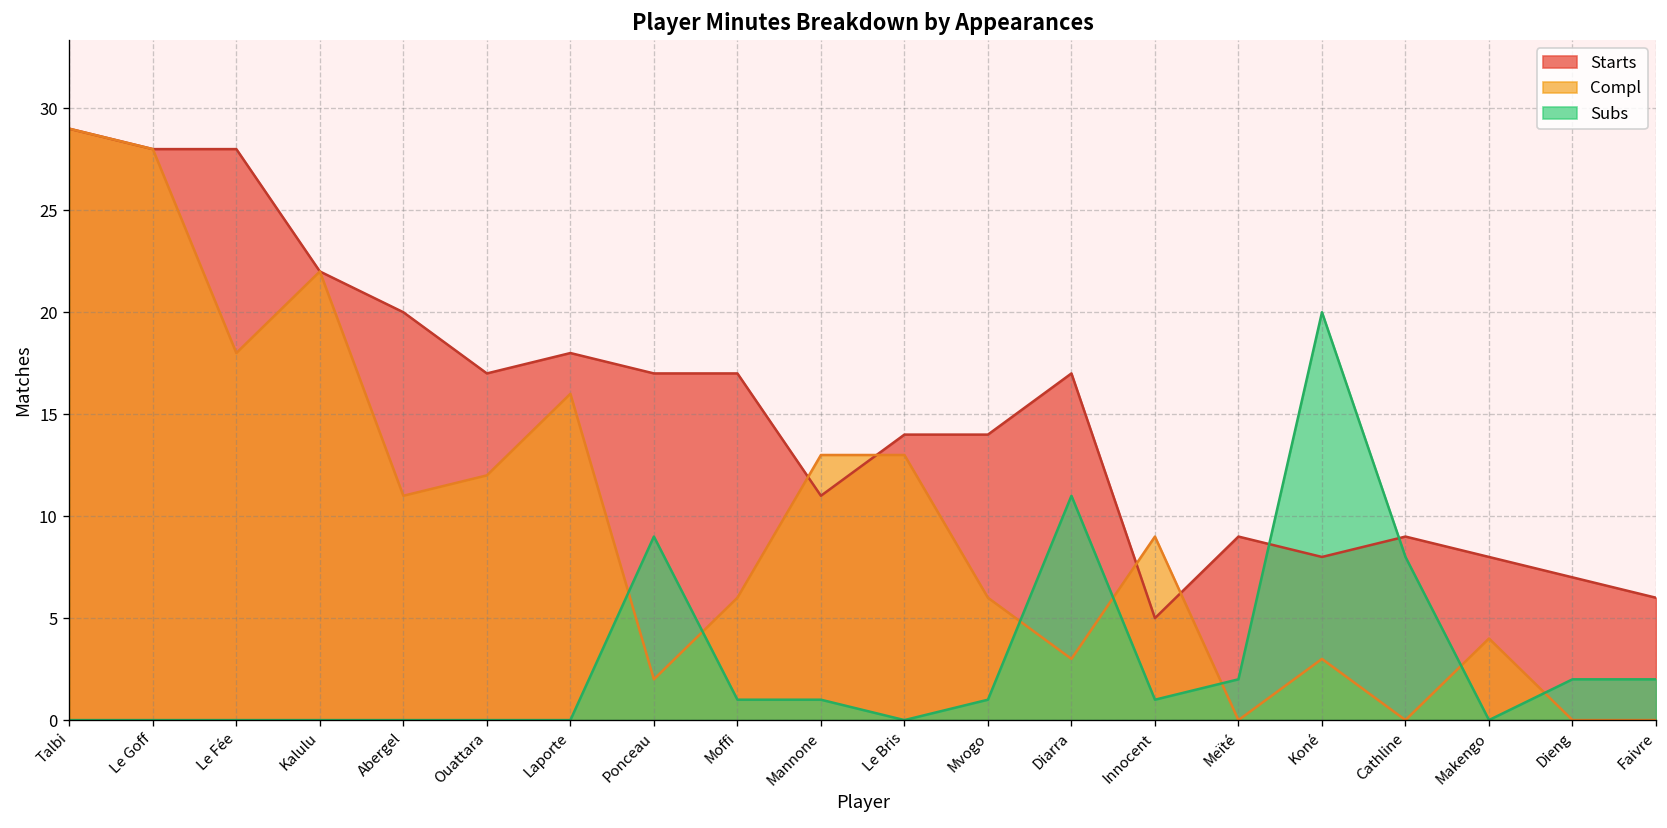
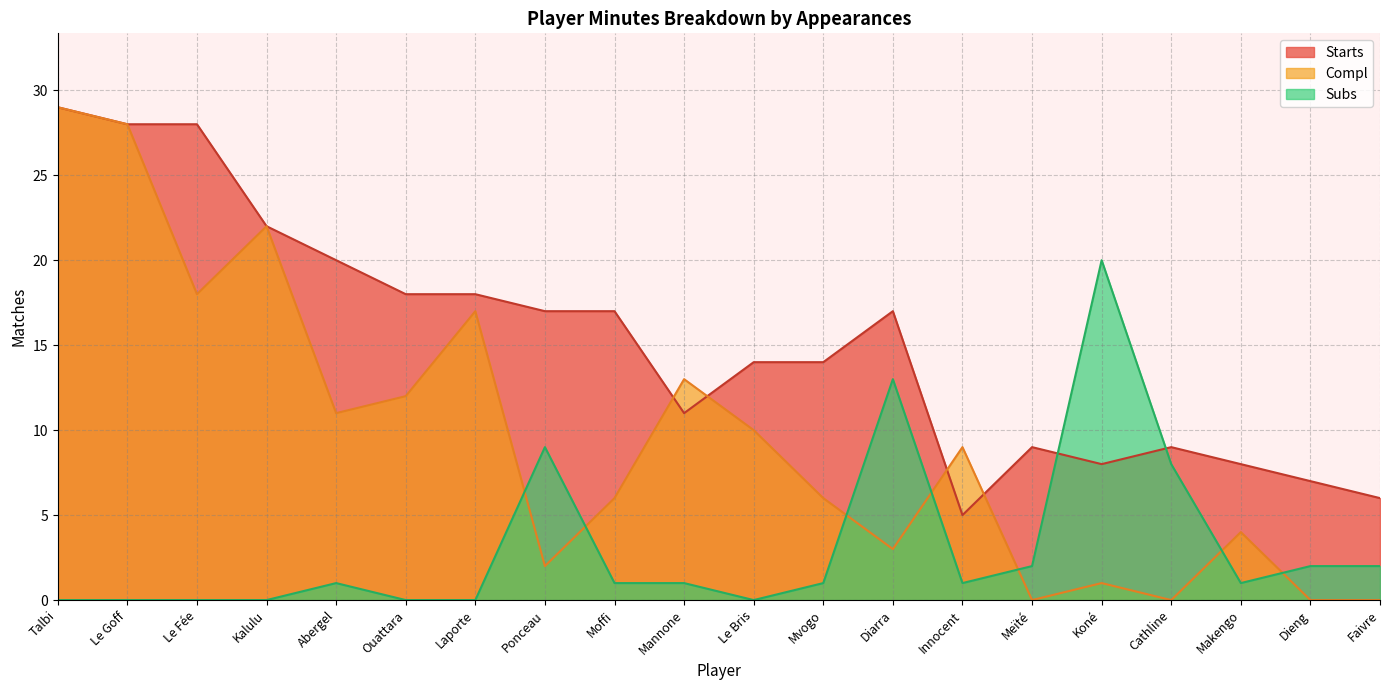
Subs, Abergel: 0 -> 1
Starts, Ouattara: 17 -> 18
Compl, Laporte: 16 -> 17
Compl, Le Bris: 13 -> 10
Subs, Diarra: 11 -> 13
Compl, Koné: 3 -> 1
Subs, Makengo: 0 -> 1
